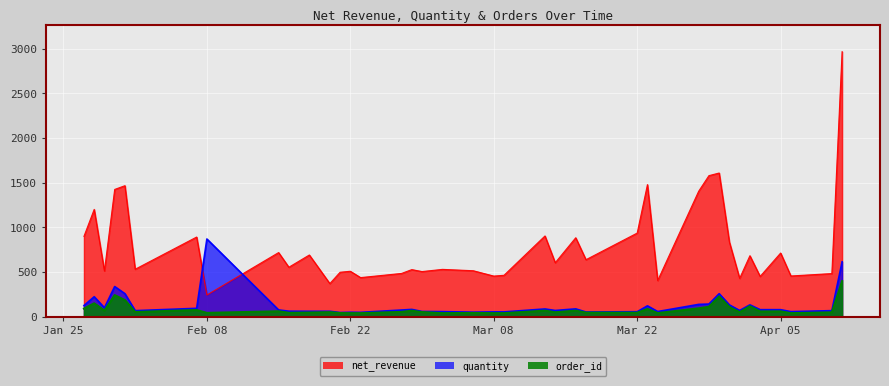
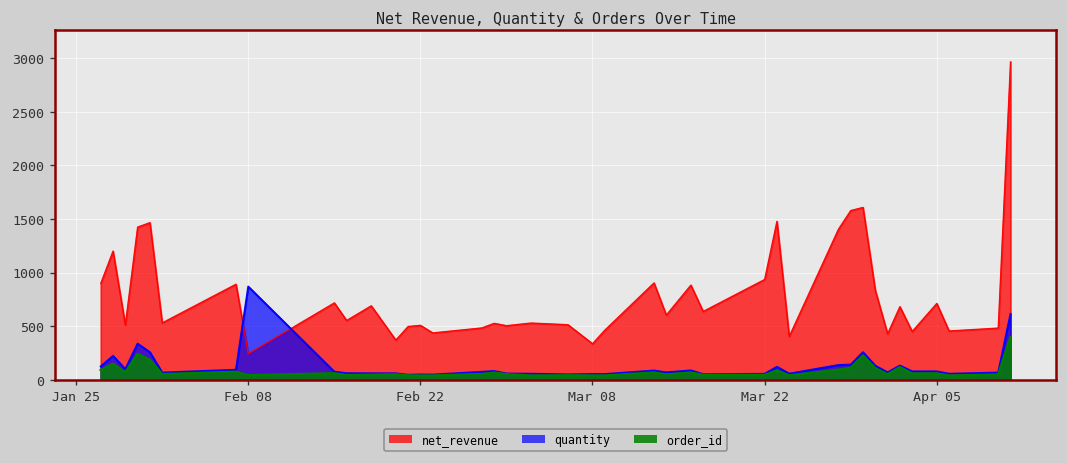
net_revenue, Mar 08: 500 -> 300
